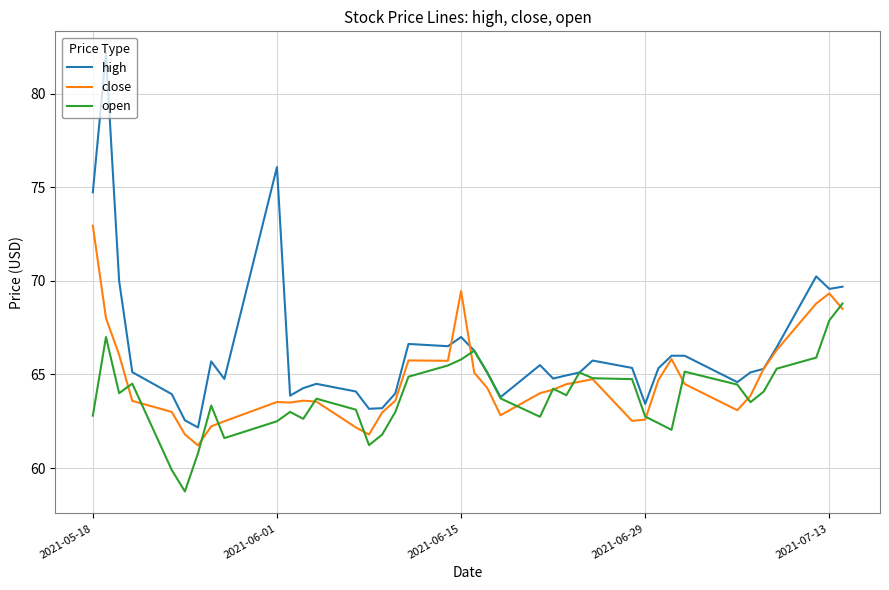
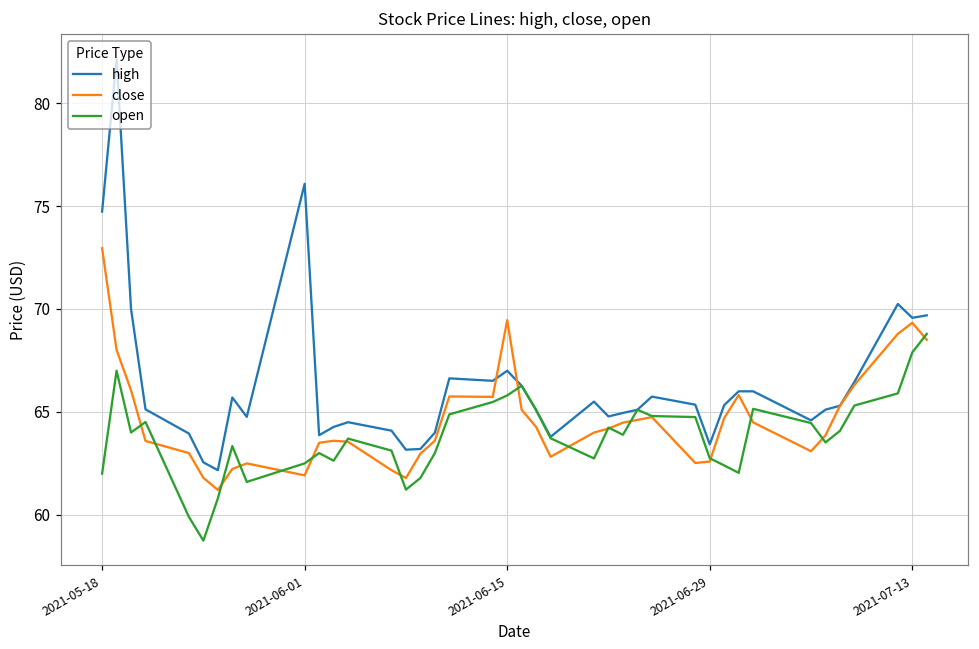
open, 2021-05-18: 62.8 -> 62.0
close, 2021-06-01: 63.5 -> 61.9
